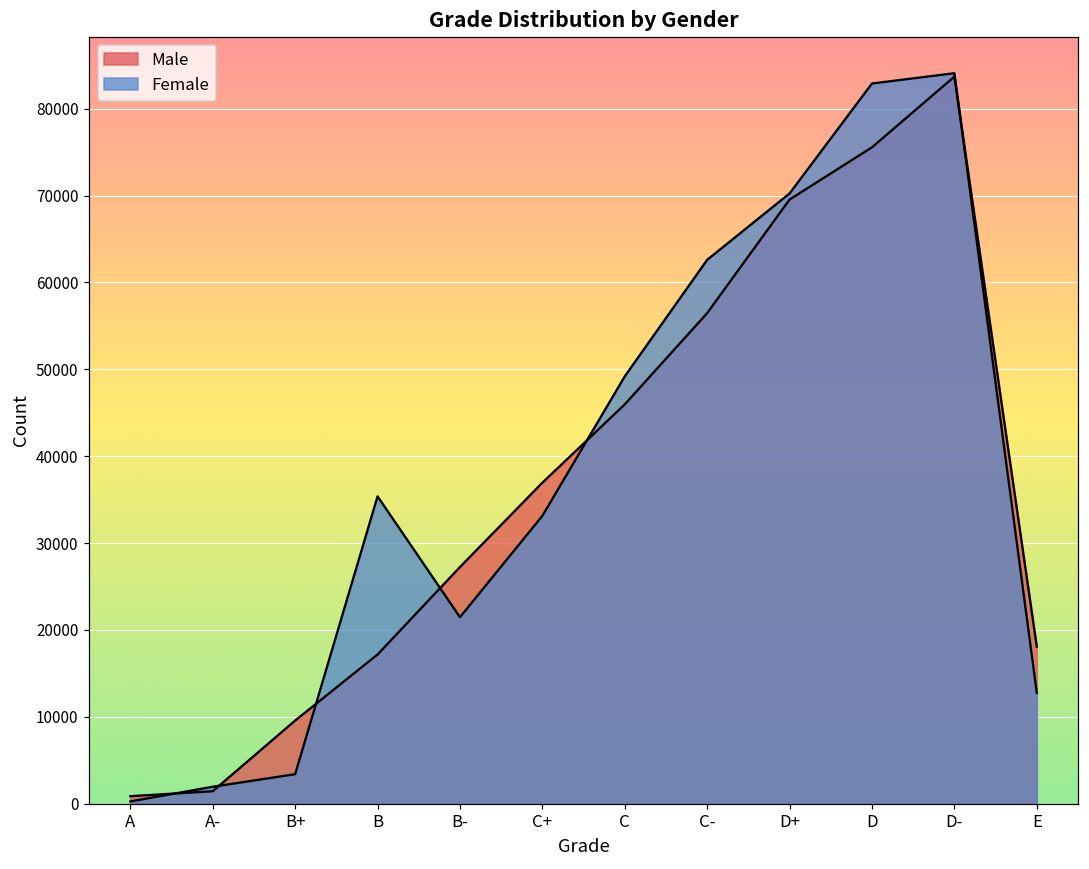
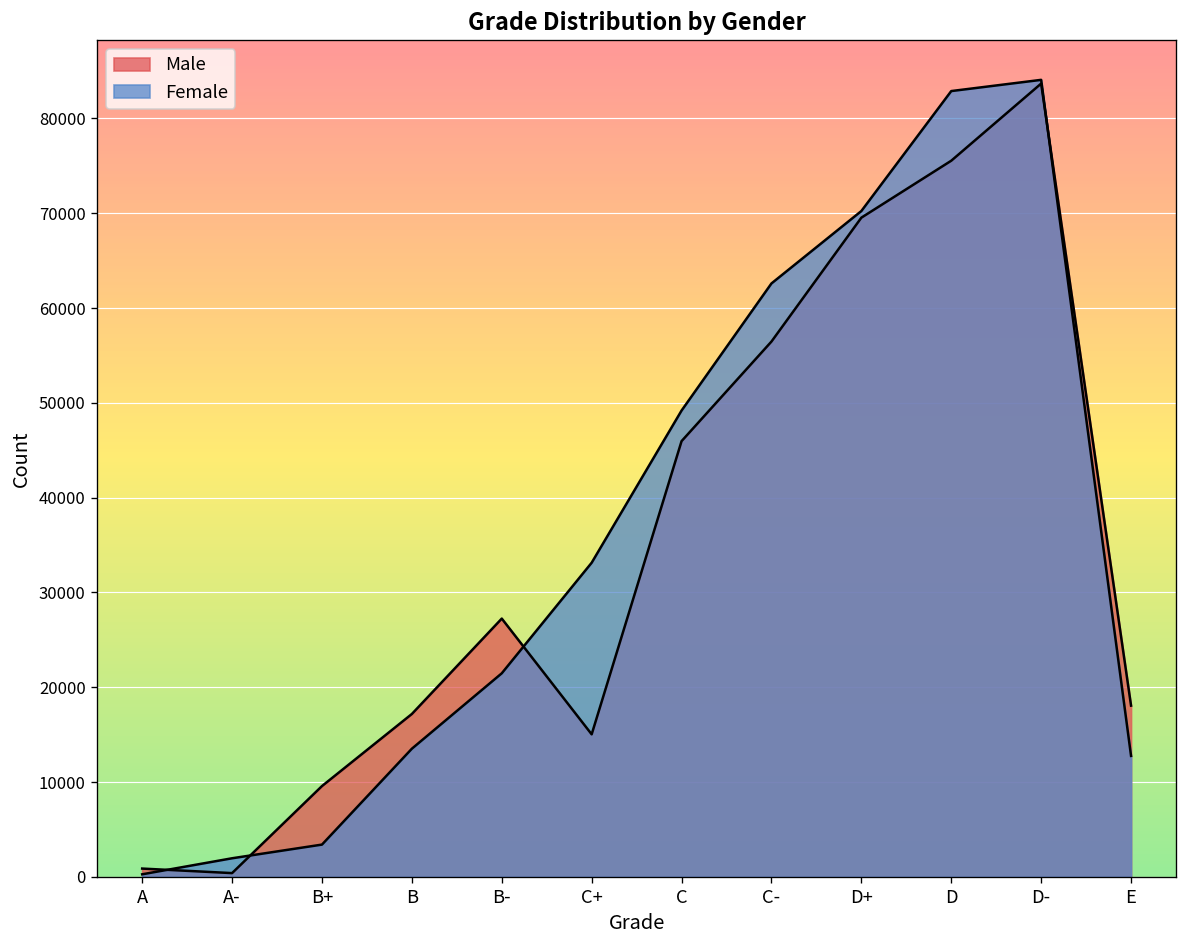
Male, A-: 1000 -> 0
Female, B: 35000 -> 14000
Male, C+: 37000 -> 15000
